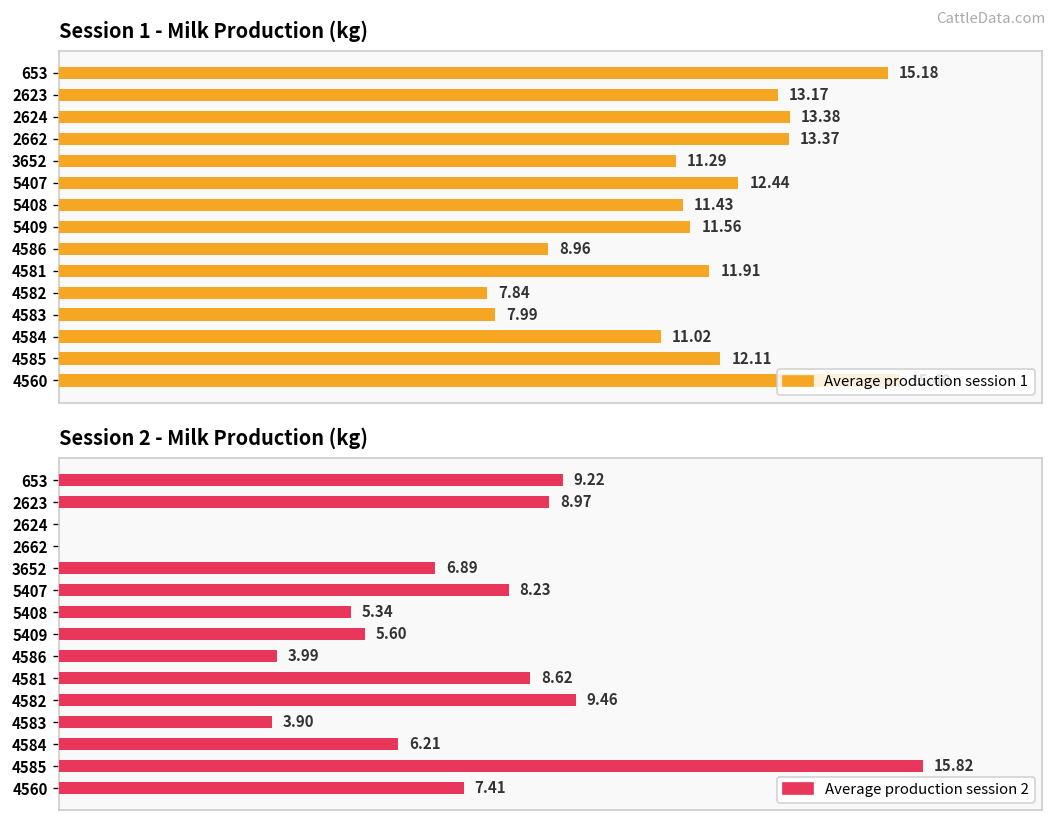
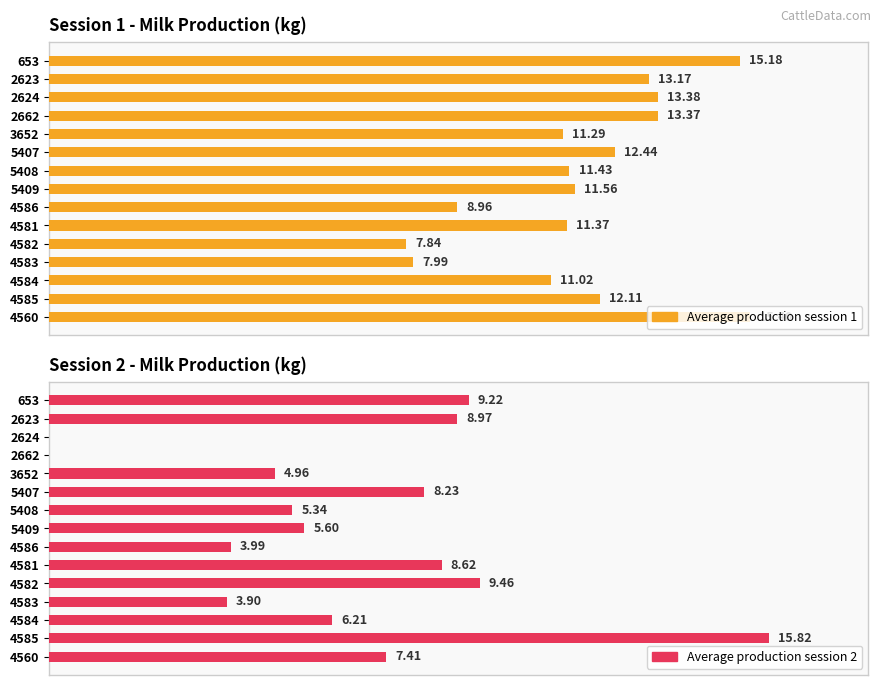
Session 1 - Milk Production (kg), 4581: 11.91 -> 11.37
Session 2 - Milk Production (kg), 3652: 6.89 -> 4.96
